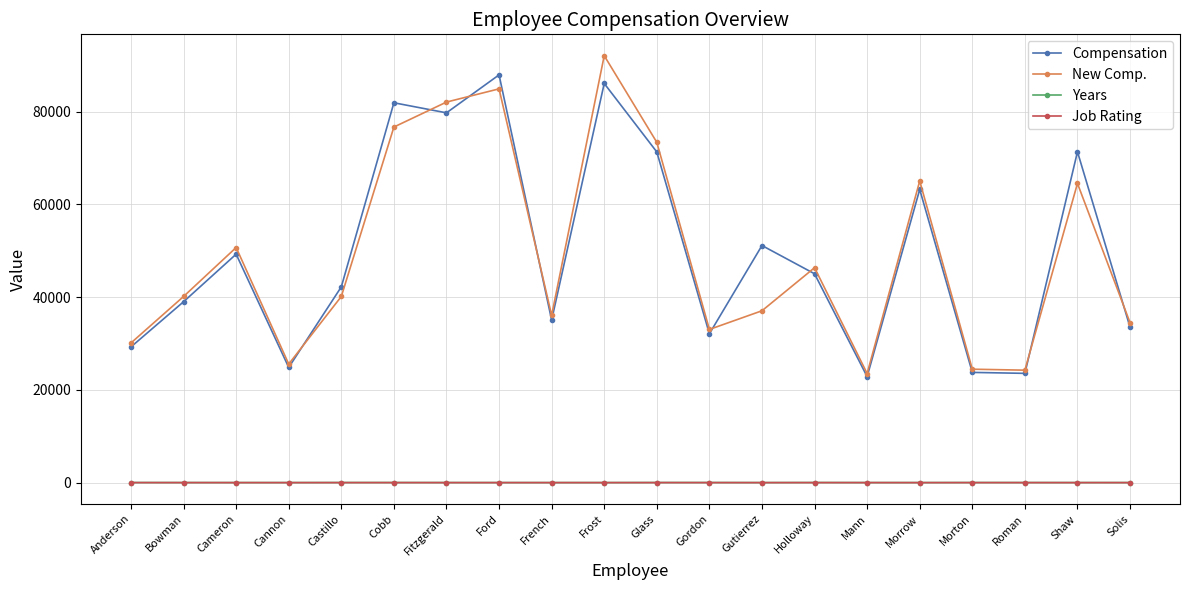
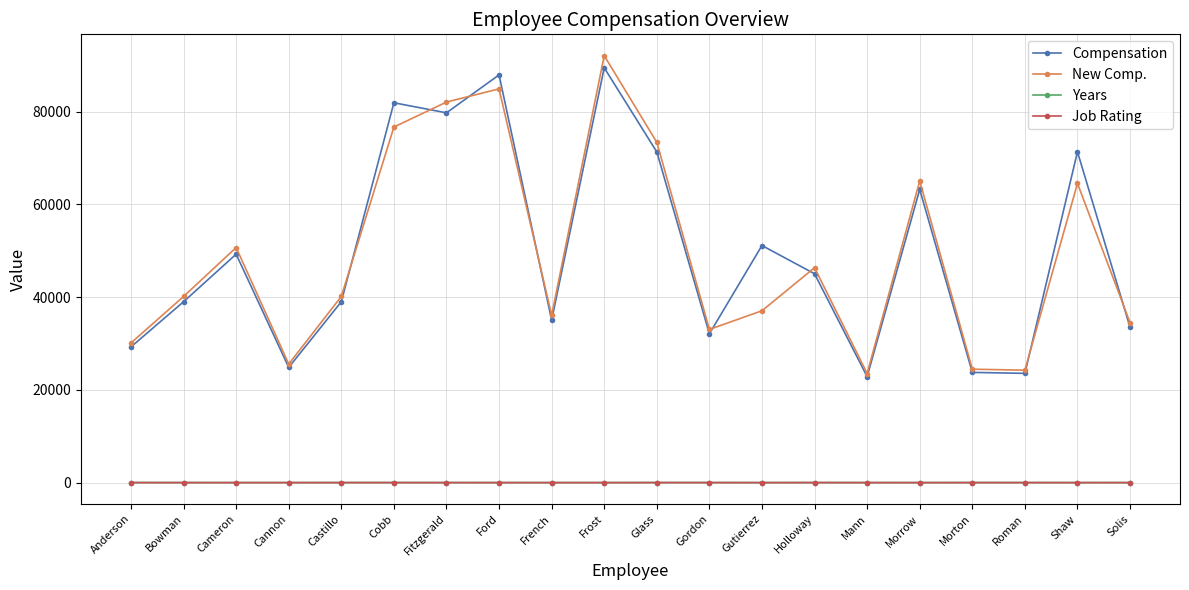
Compensation, Castillo: 42000 -> 39000
Compensation, Frost: 86000 -> 89000
